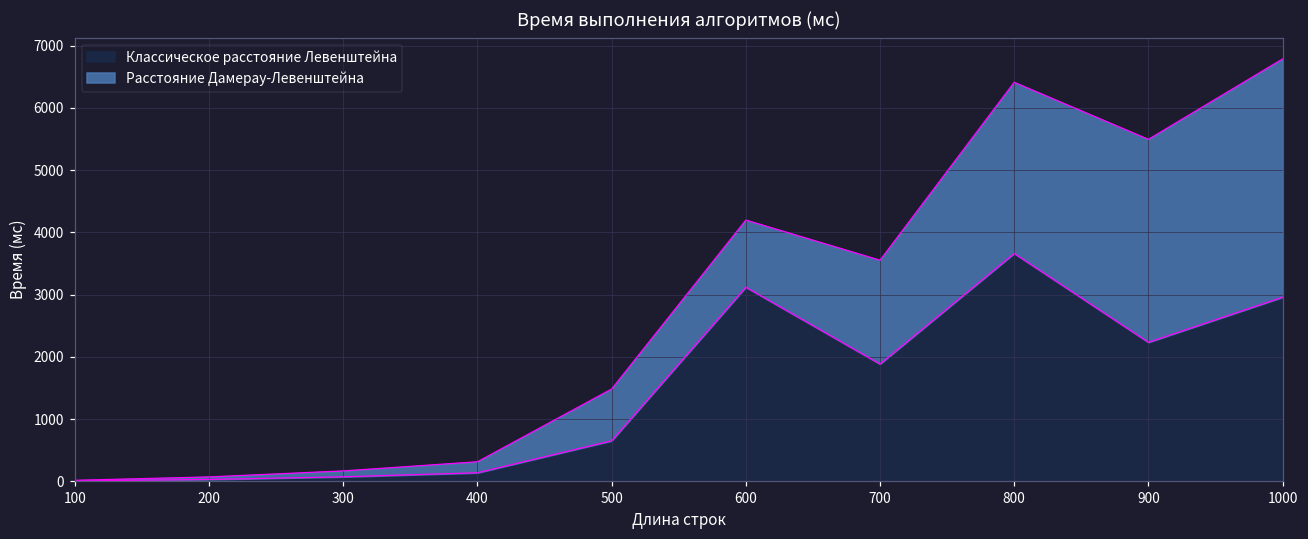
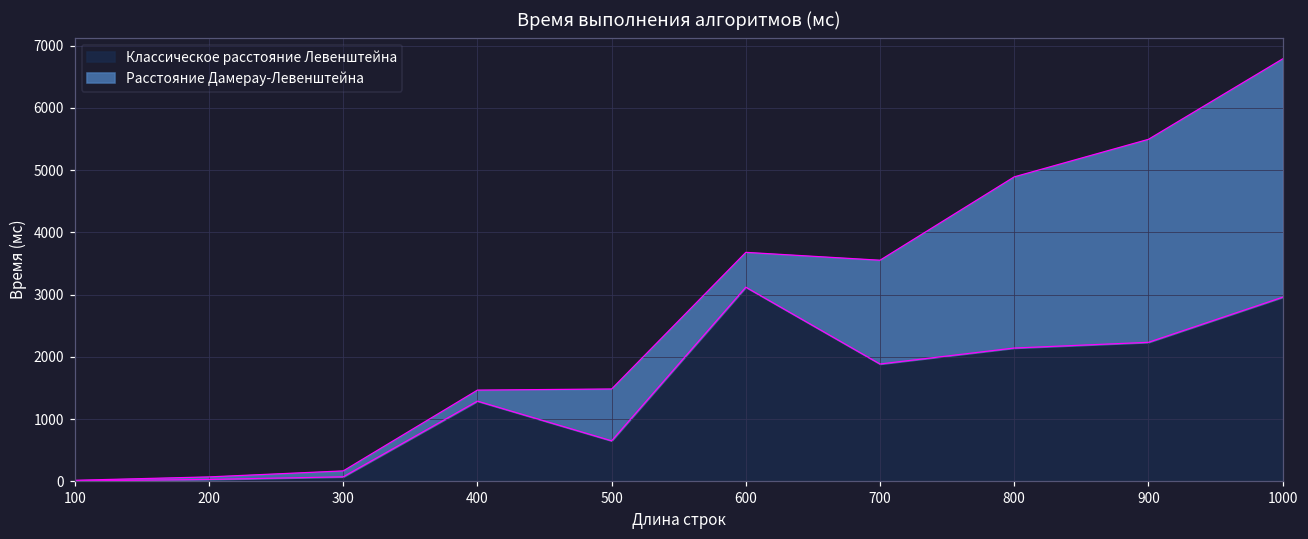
Классическое расстояние Левенштейна, 400: 100 -> 1300
Расстояние Дамерау-Левенштейна, 600: 1100 -> 600
Классическое расстояние Левенштейна, 800: 3700 -> 2100
